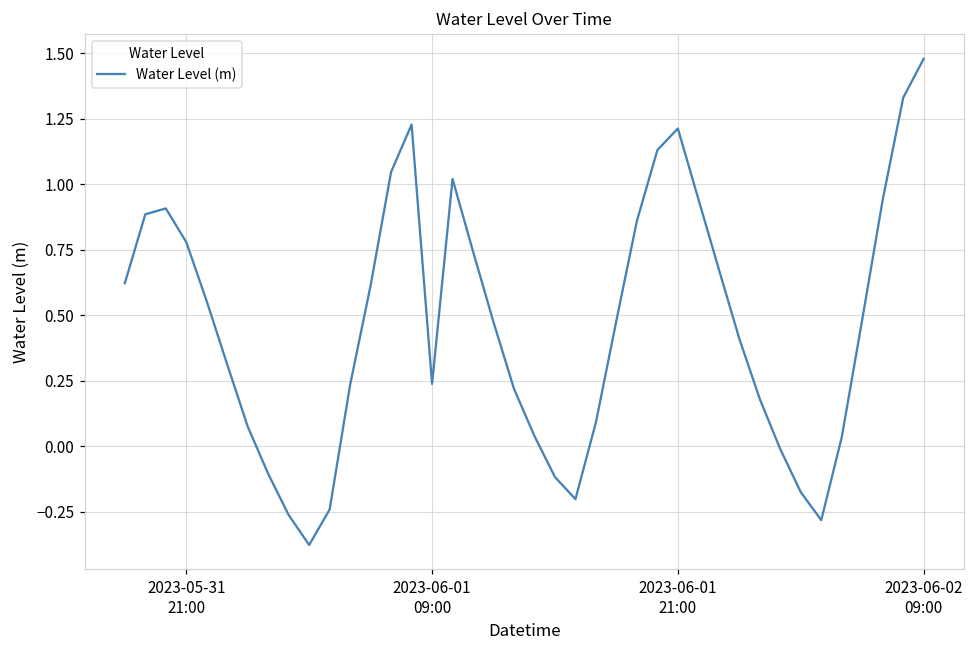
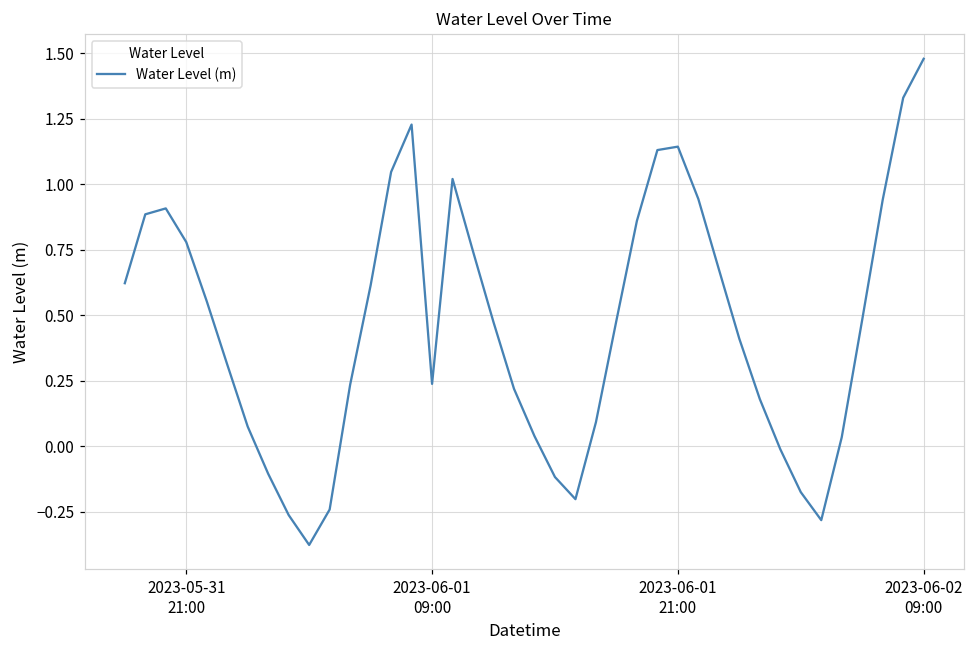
2023-06-01 21:00: 1.21 -> 1.14
